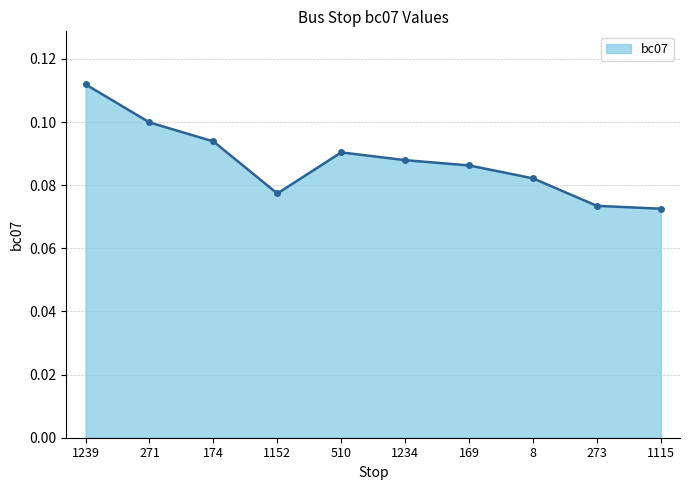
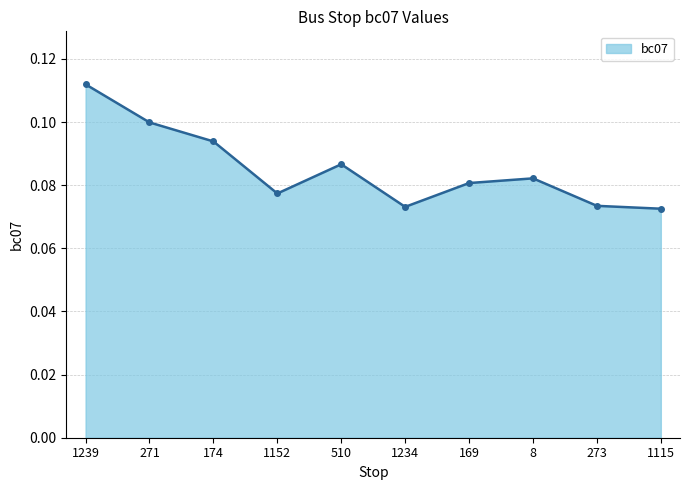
510: 0.090 -> 0.087
1234: 0.088 -> 0.073
169: 0.086 -> 0.081
